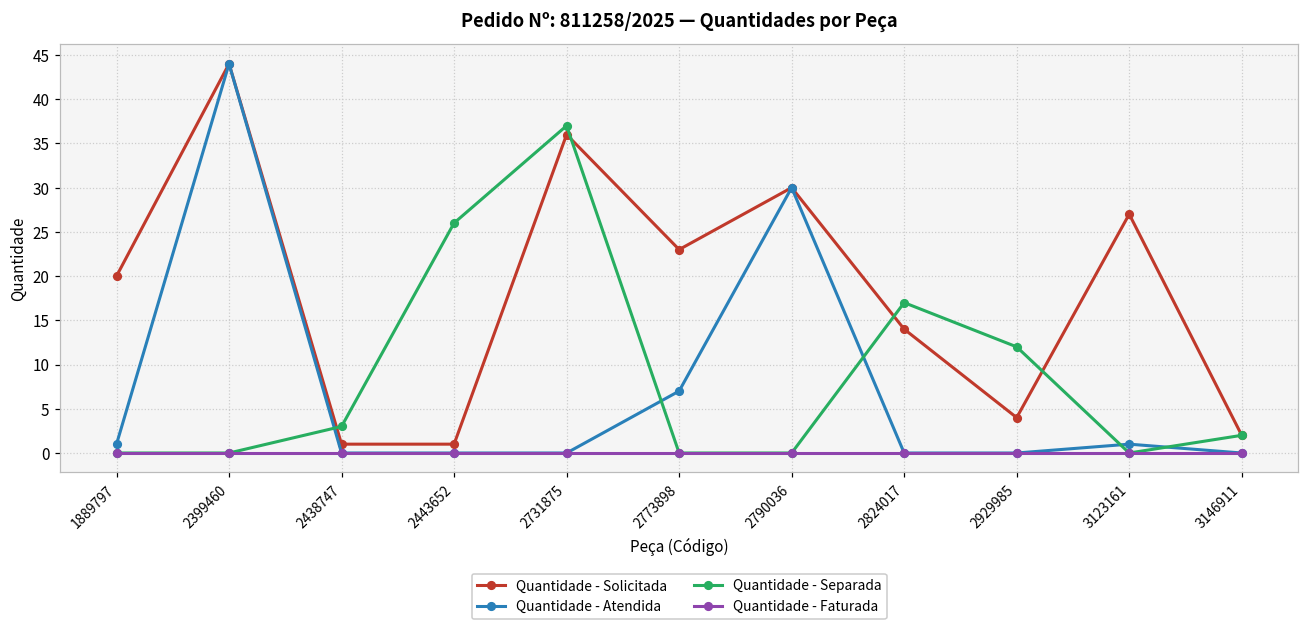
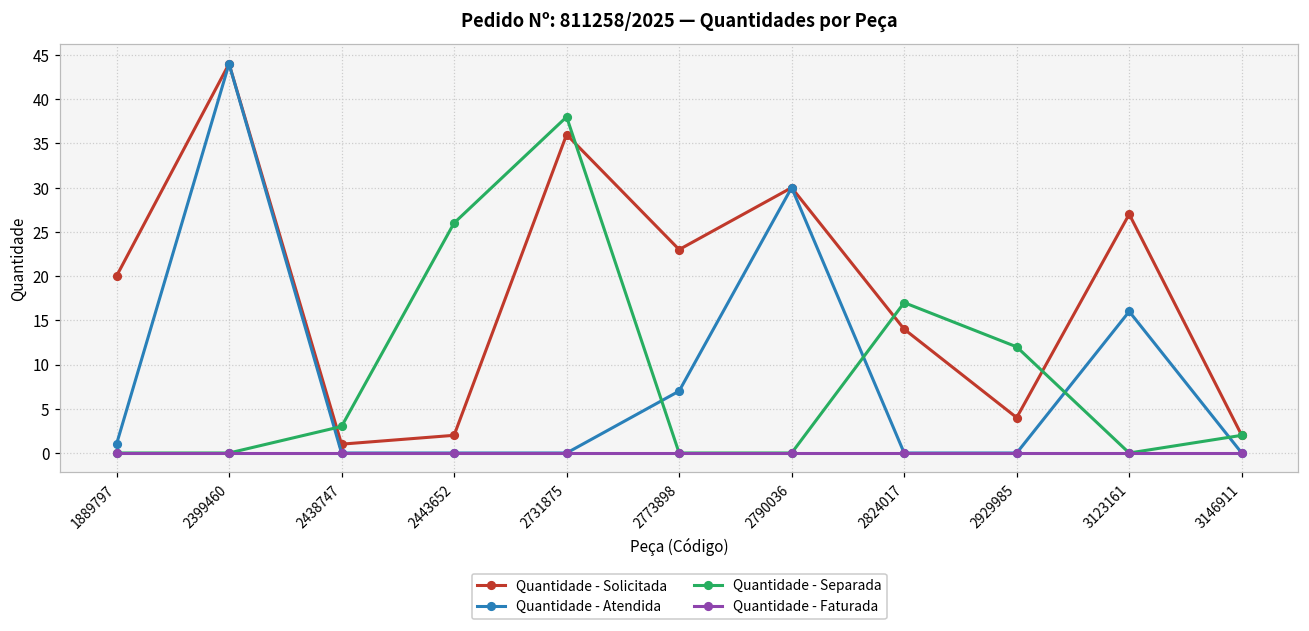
Quantidade - Solicitada, 2443652: 1 -> 2
Quantidade - Separada, 2731875: 37 -> 38
Quantidade - Atendida, 3123161: 1 -> 16
